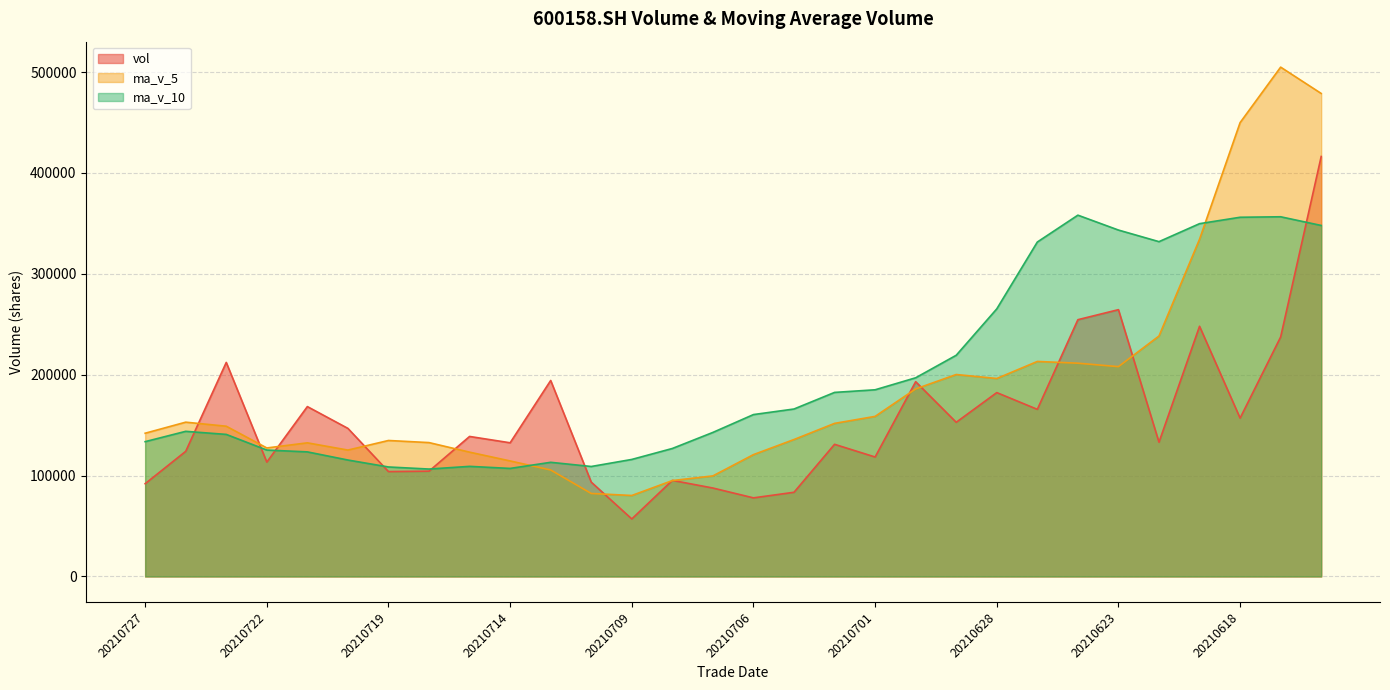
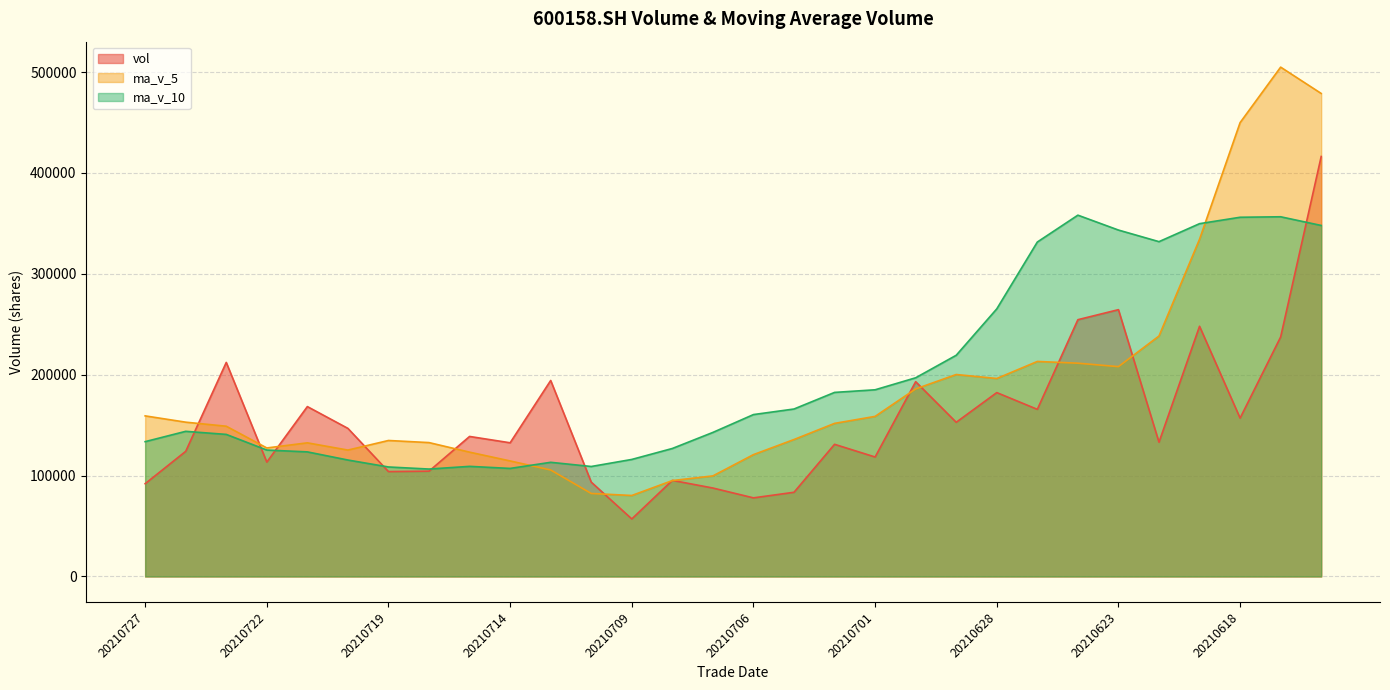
ma_v_5, 20210727: 142000 -> 159000
